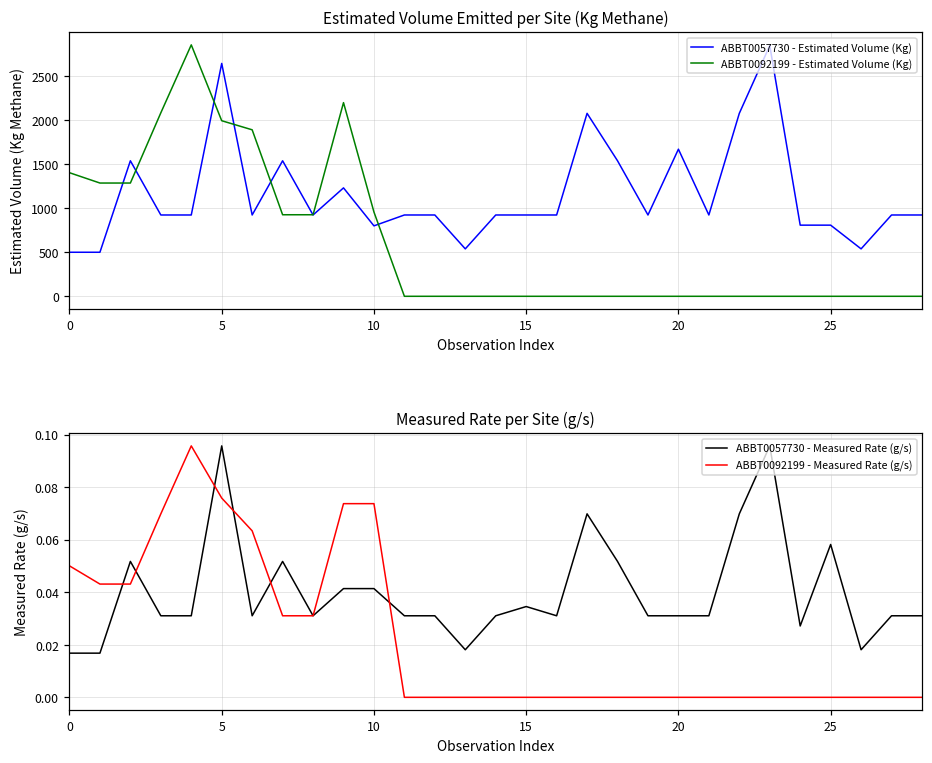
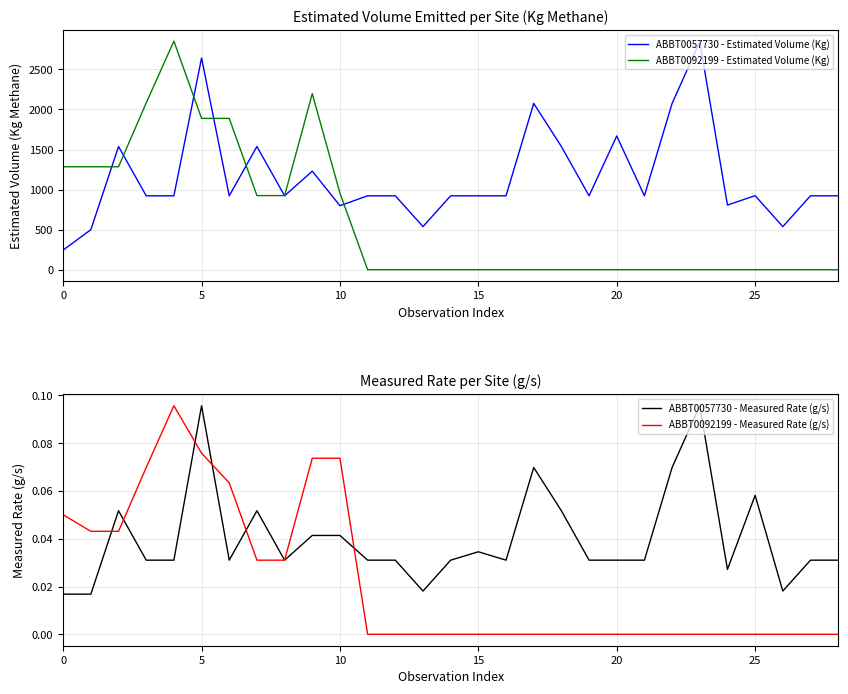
Estimated Volume Emitted per Site (Kg Methane), ABBT0057730 - Estimated Volume (Kg), 0: 500 -> 200
Estimated Volume Emitted per Site (Kg Methane), ABBT0092199 - Estimated Volume (Kg), 0: 1400 -> 1300
Estimated Volume Emitted per Site (Kg Methane), ABBT0092199 - Estimated Volume (Kg), 5: 2000 -> 1900
Estimated Volume Emitted per Site (Kg Methane), ABBT0057730 - Estimated Volume (Kg), 25: 800 -> 900
